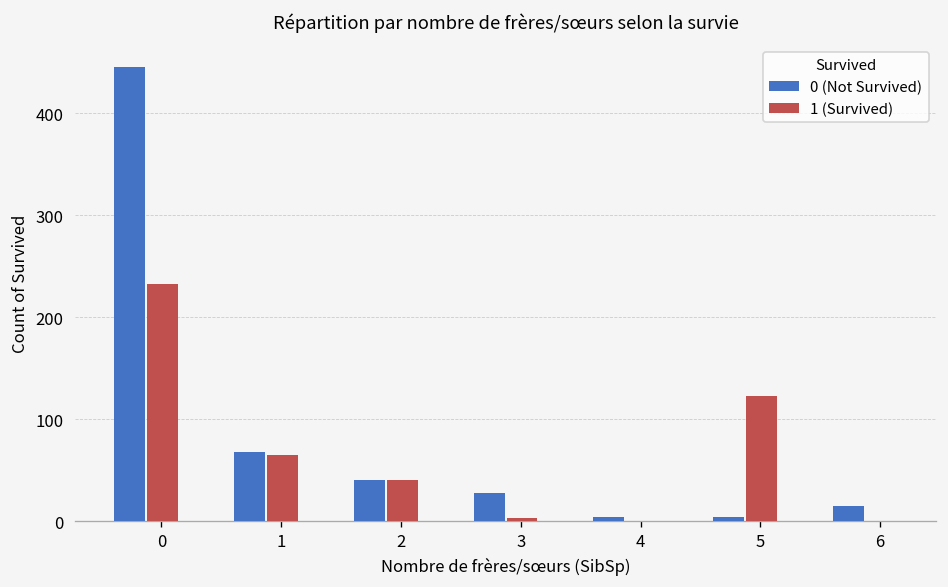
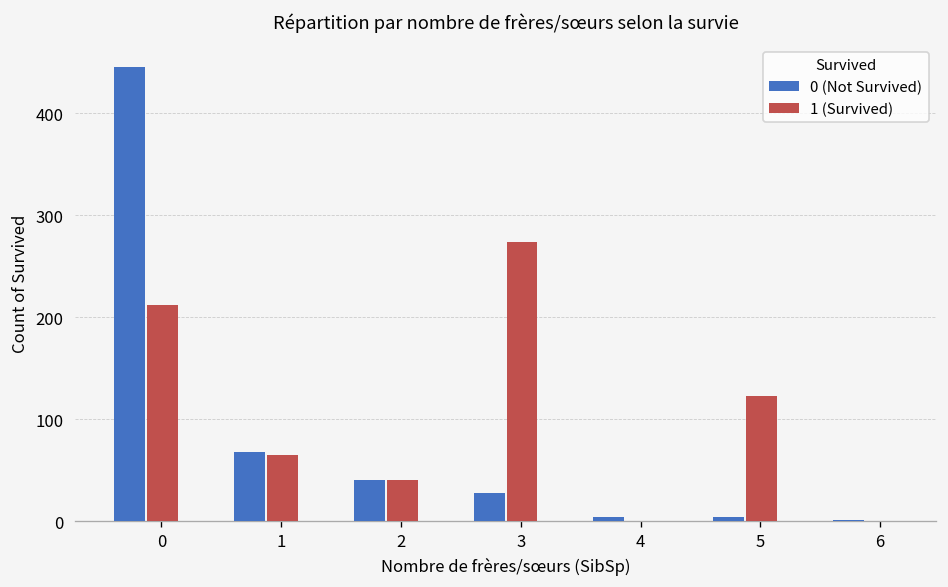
1 (Survived), 0: 230 -> 210
1 (Survived), 3: 0 -> 270
0 (Not Survived), 6: 20 -> 0
